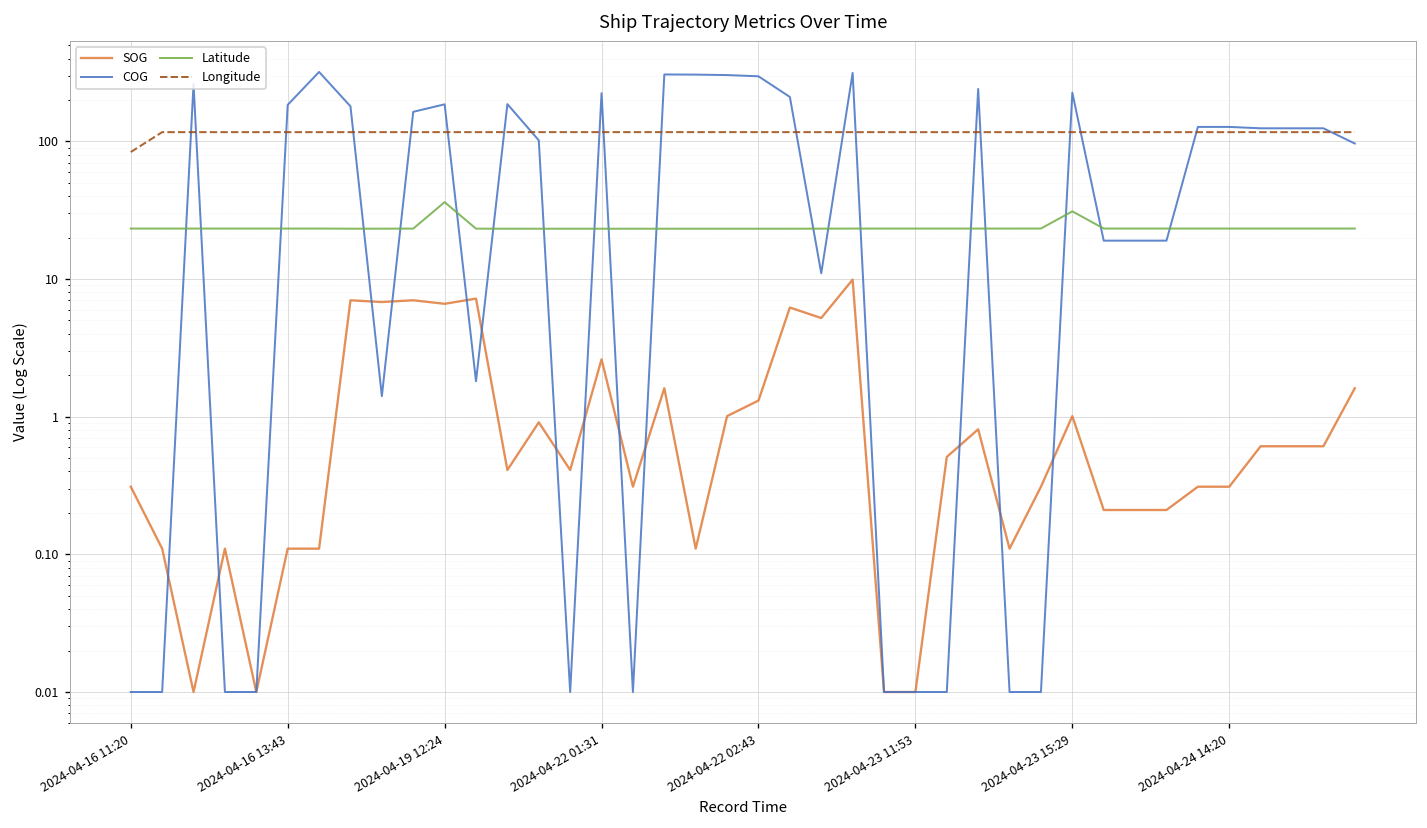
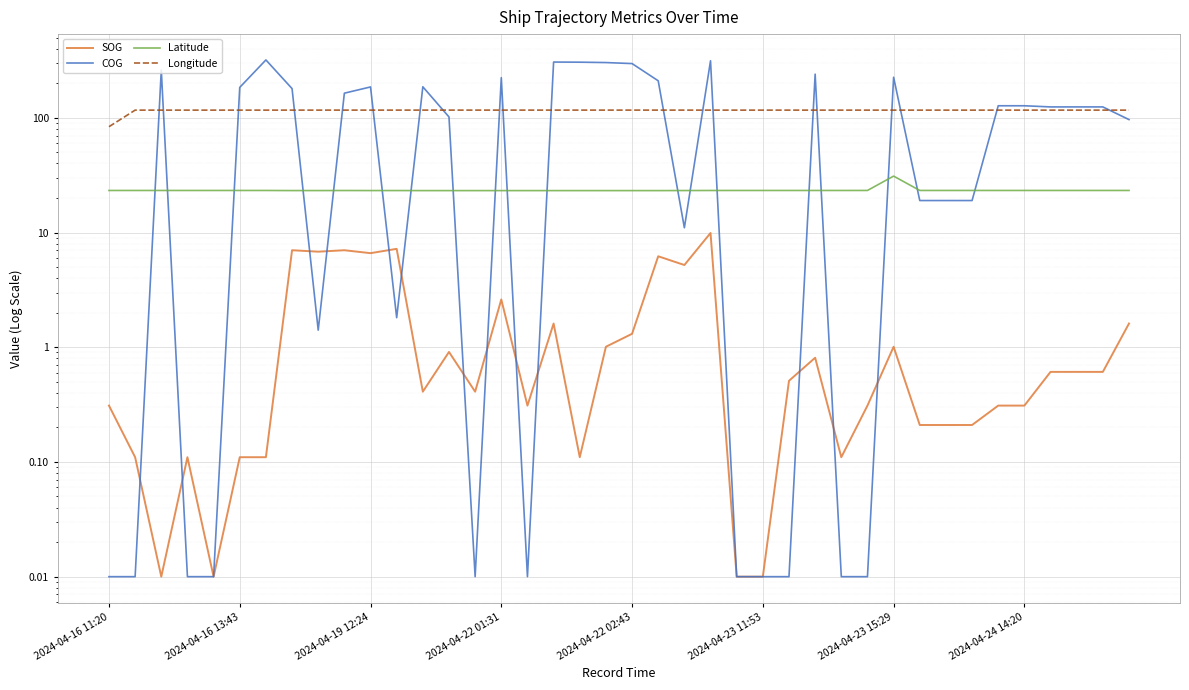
Latitude, 2024-04-19 12:24: 36 -> 23
